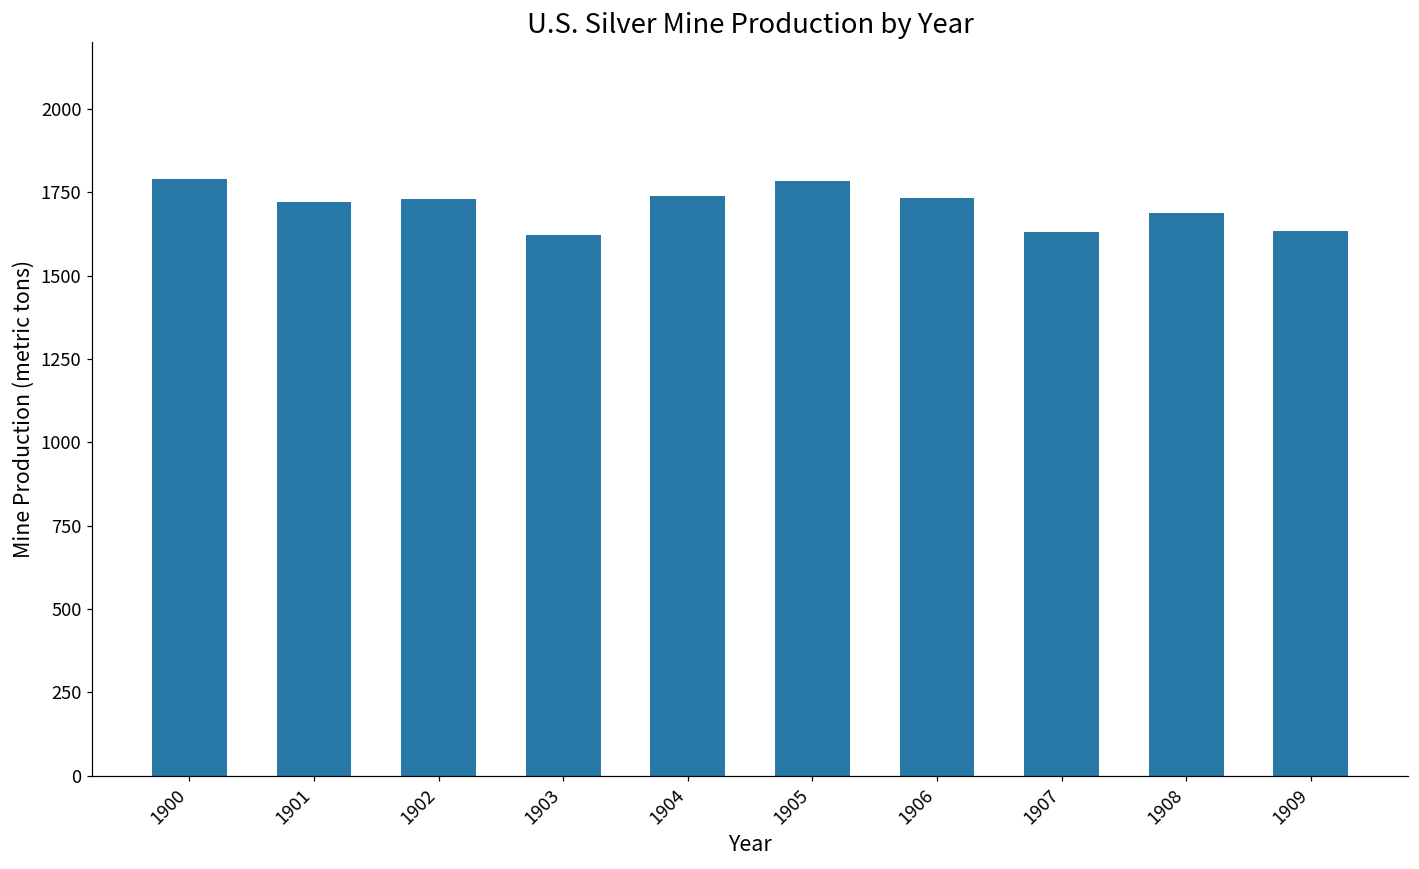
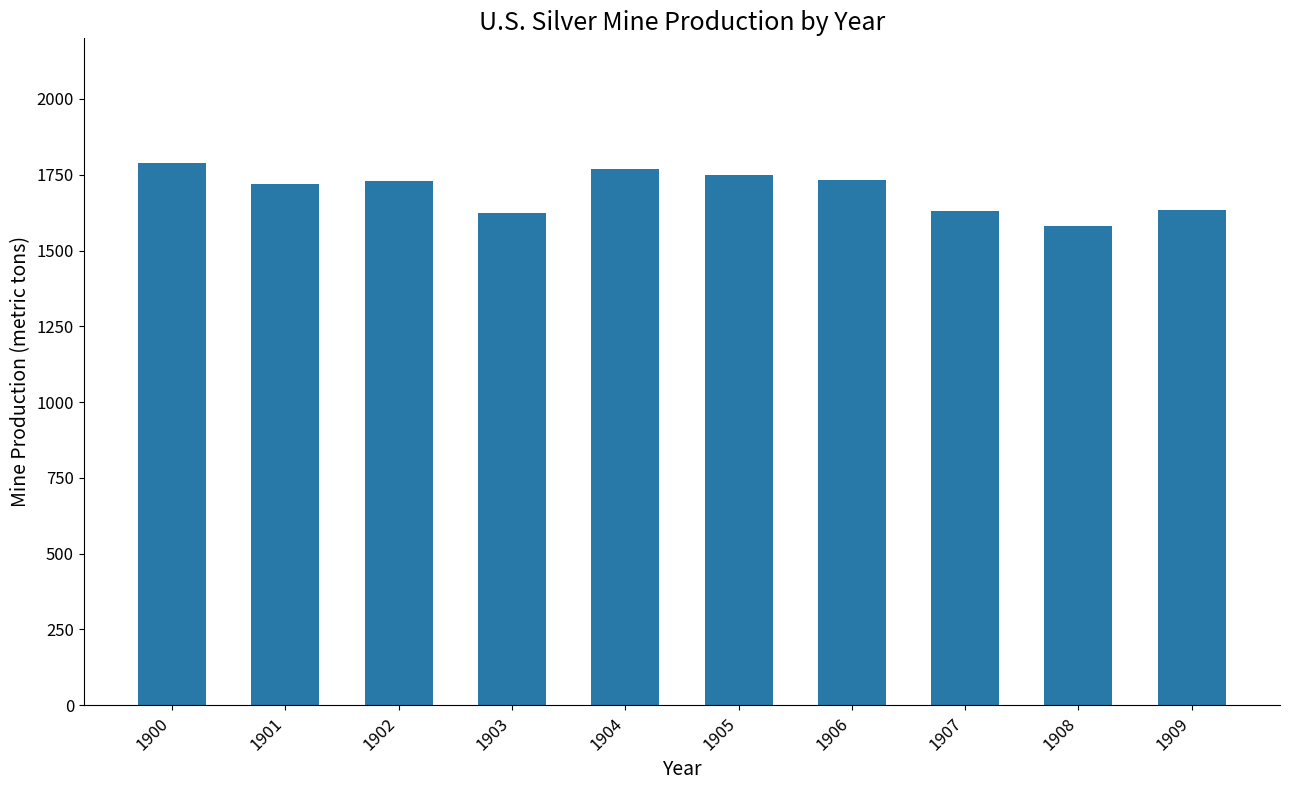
1904: 1740 -> 1770
1905: 1780 -> 1750
1908: 1690 -> 1580
